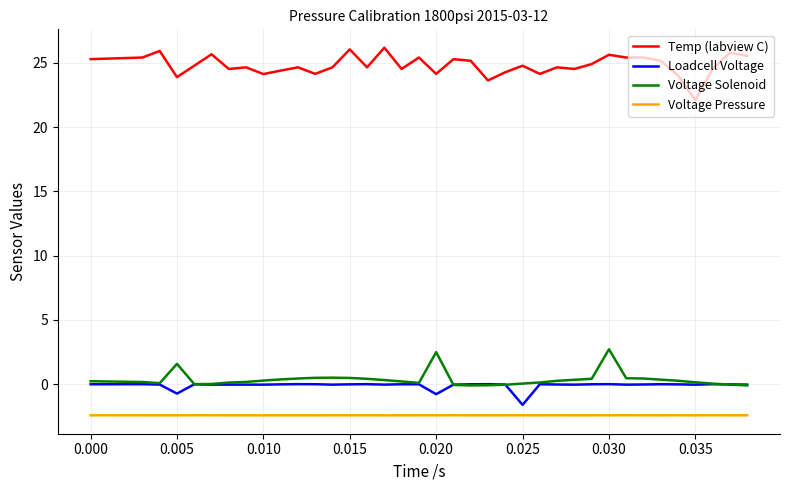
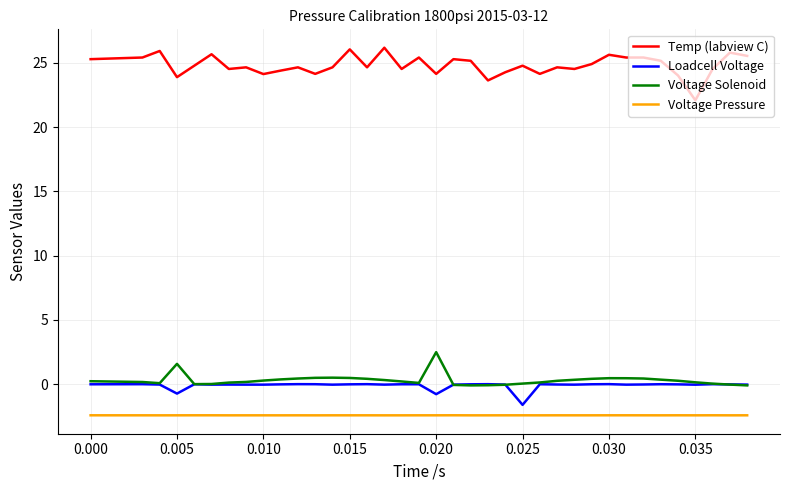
Voltage Solenoid, 0.030: 2.7 -> 0.5
